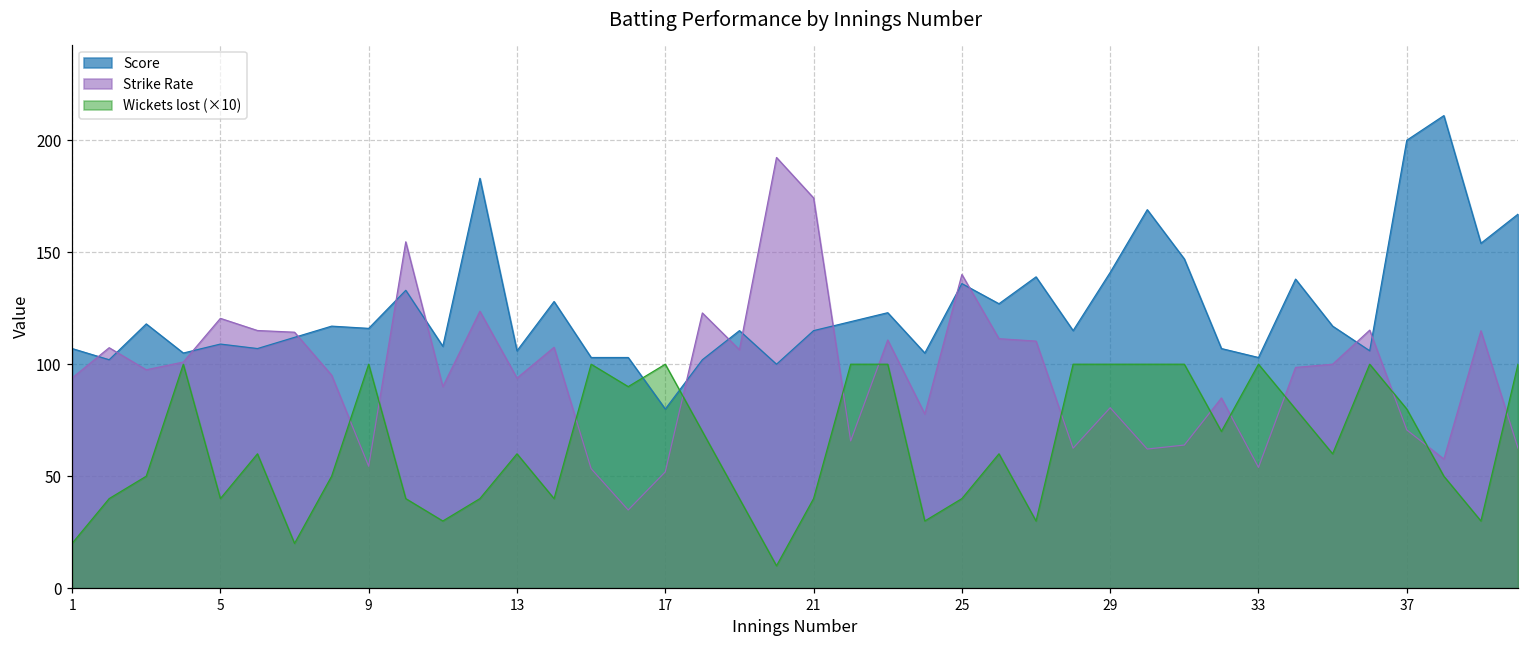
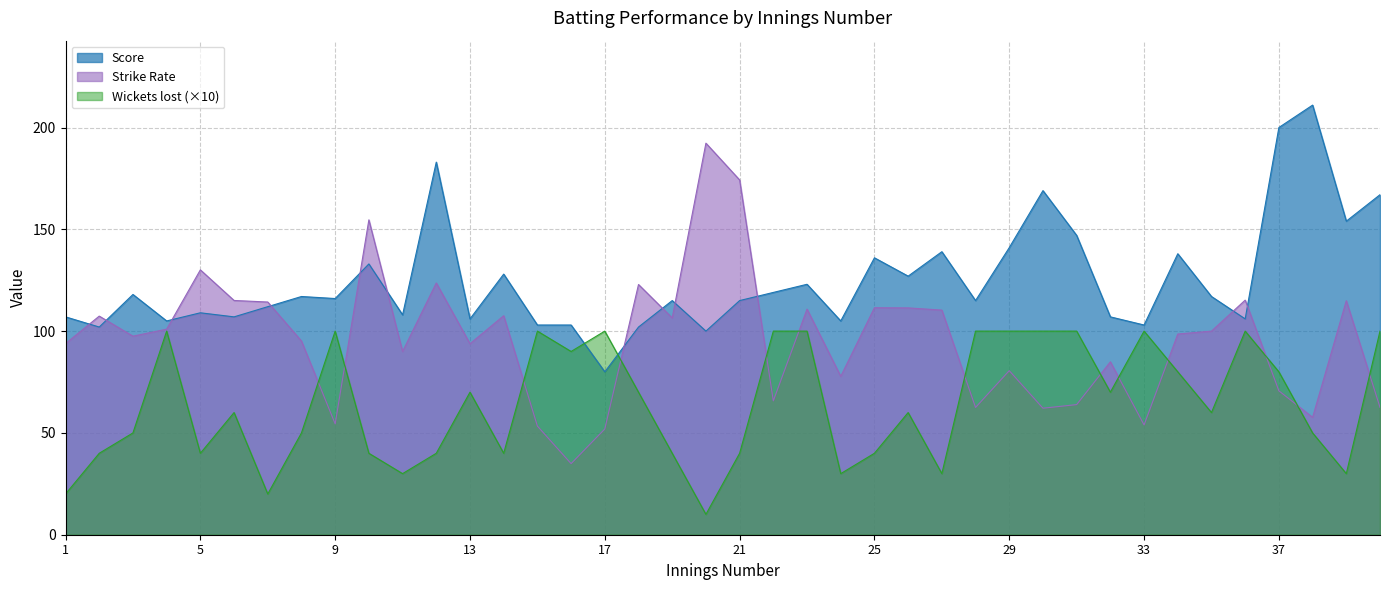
Strike Rate, 5: 120 -> 130
Wickets lost (×10), 13: 60 -> 70
Strike Rate, 25: 140 -> 111
